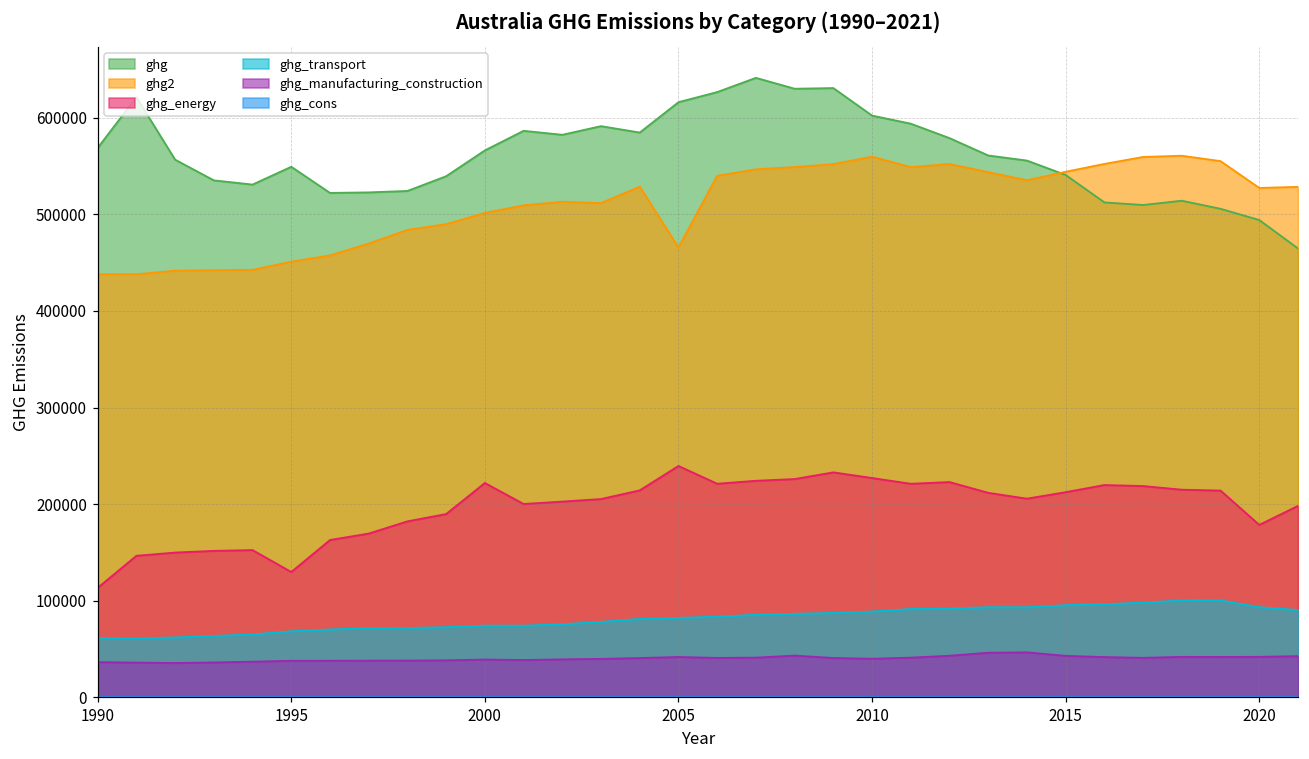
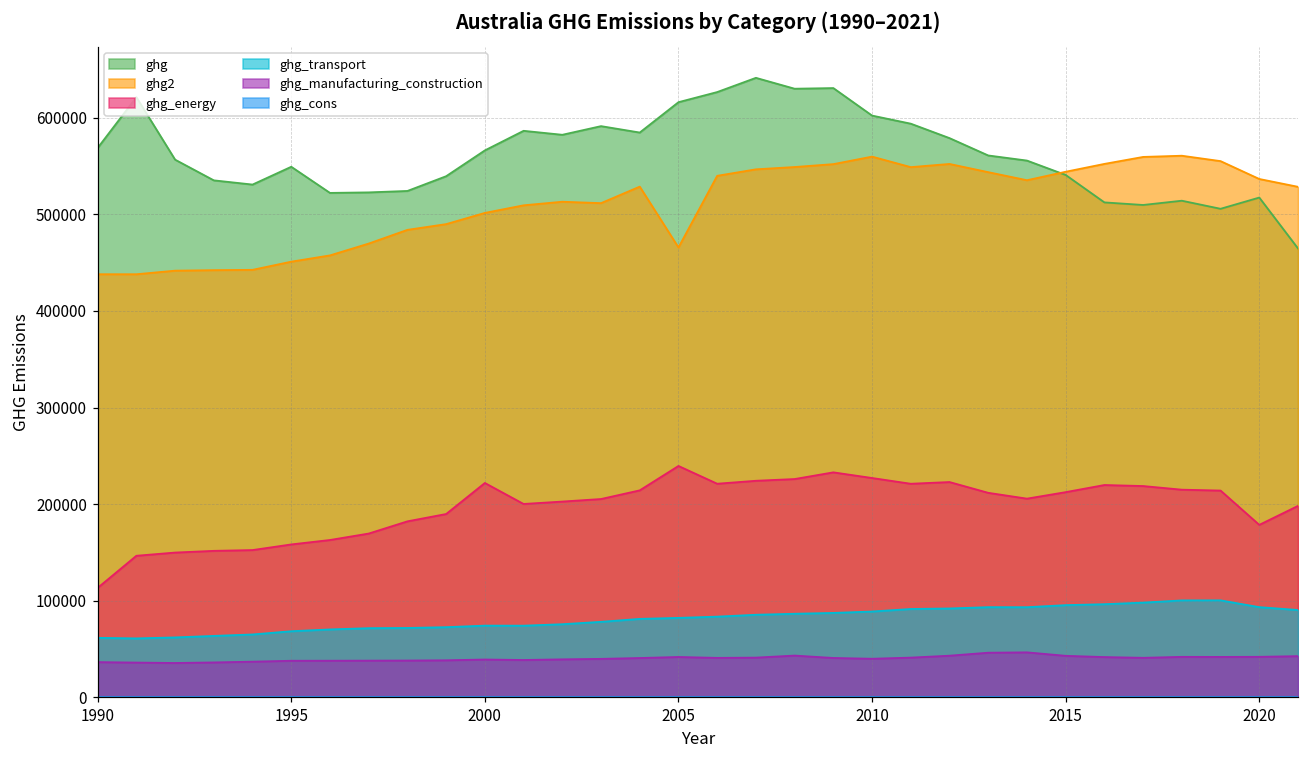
ghg_energy, 1995: 130000 -> 160000
ghg, 2020: 490000 -> 520000
ghg2, 2020: 530000 -> 540000
